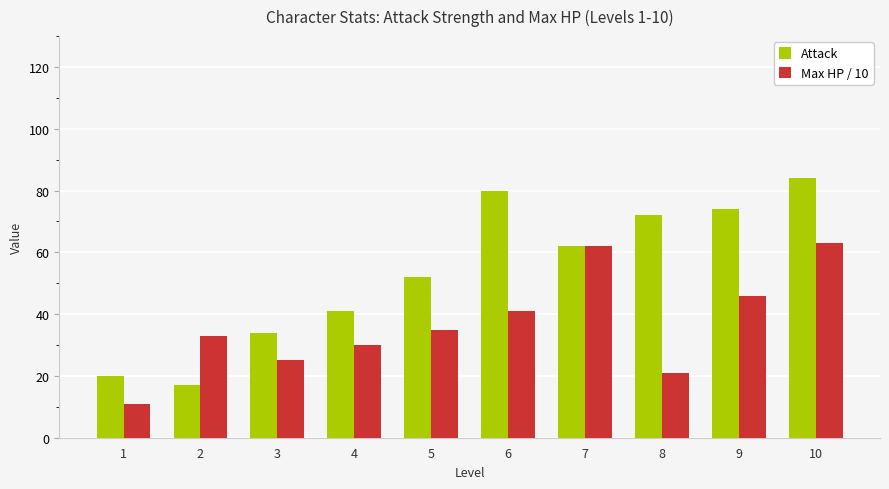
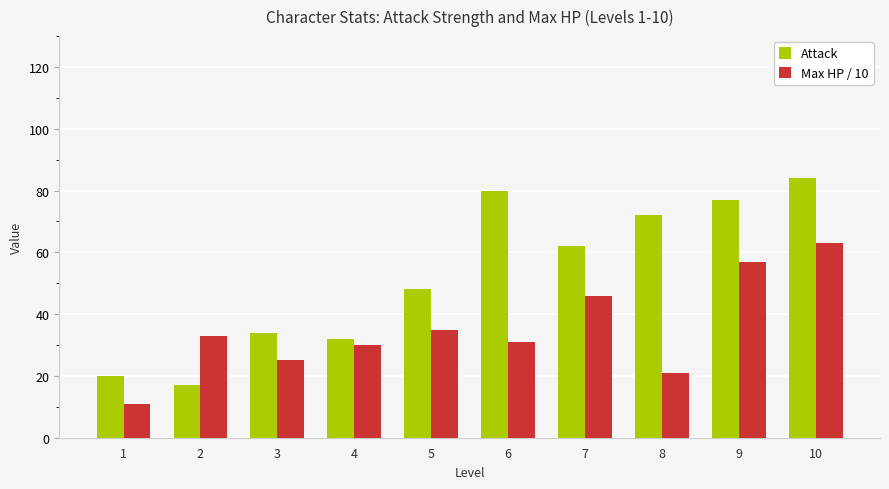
Attack, 4: 41 -> 32
Attack, 5: 52 -> 48
Max HP / 10, 6: 41 -> 31
Max HP / 10, 7: 62 -> 46
Attack, 9: 74 -> 77
Max HP / 10, 9: 46 -> 57
